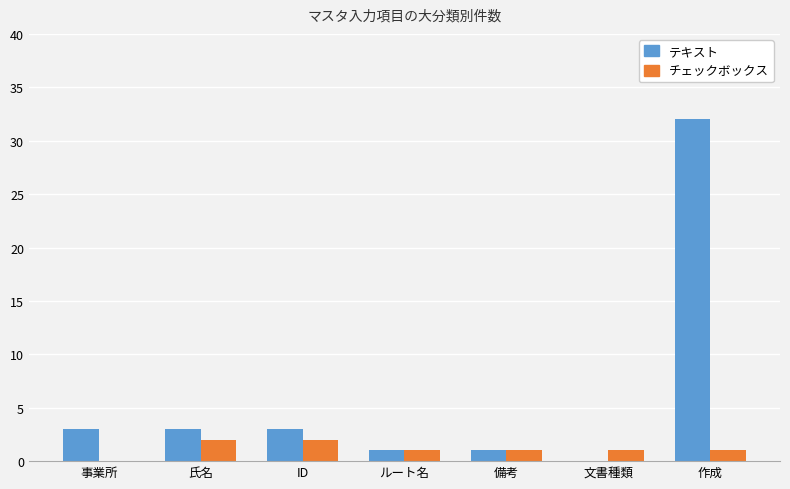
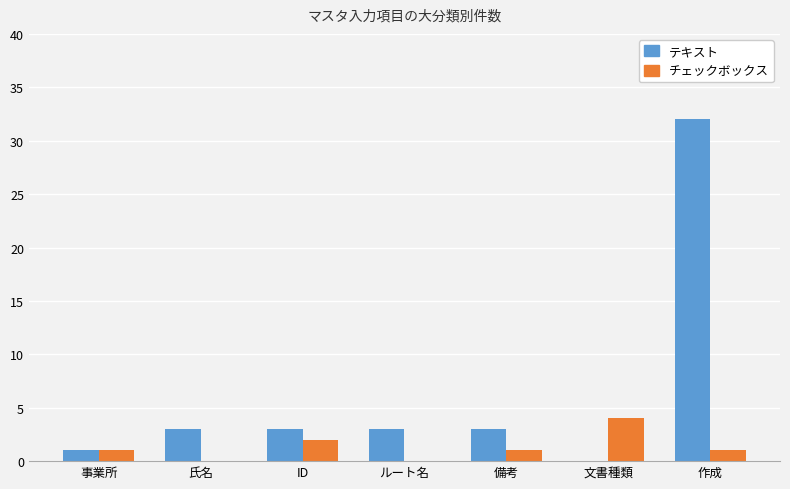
テキスト, 事業所: 3 -> 1
チェックボックス, 事業所: 0 -> 1
チェックボックス, 氏名: 2 -> 0
テキスト, ルート名: 1 -> 3
チェックボックス, ルート名: 1 -> 0
テキスト, 備考: 1 -> 3
チェックボックス, 文書種類: 1 -> 4
